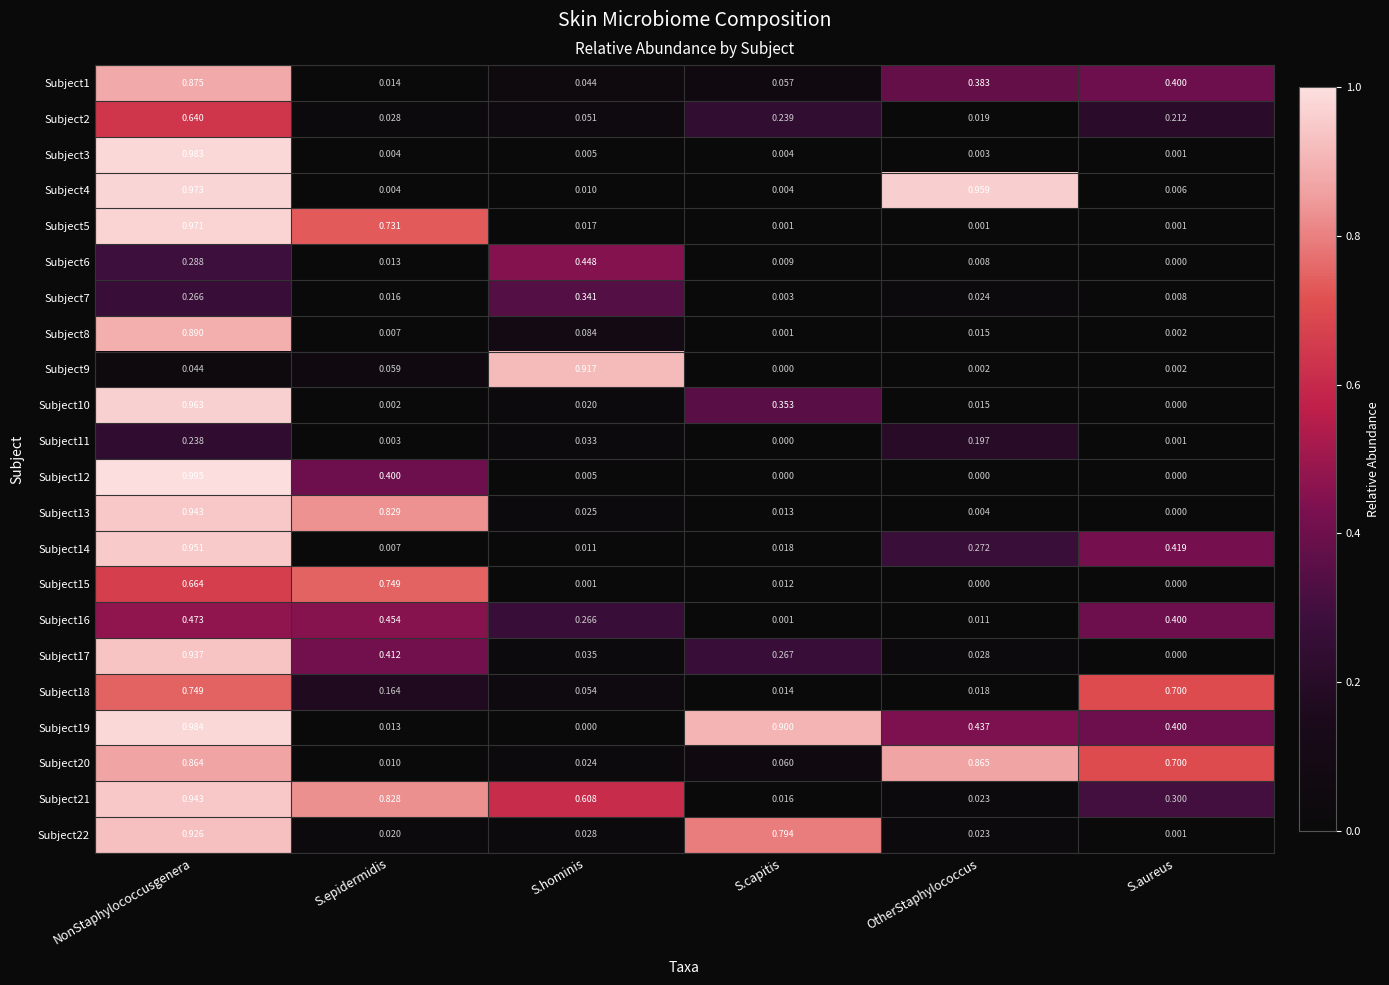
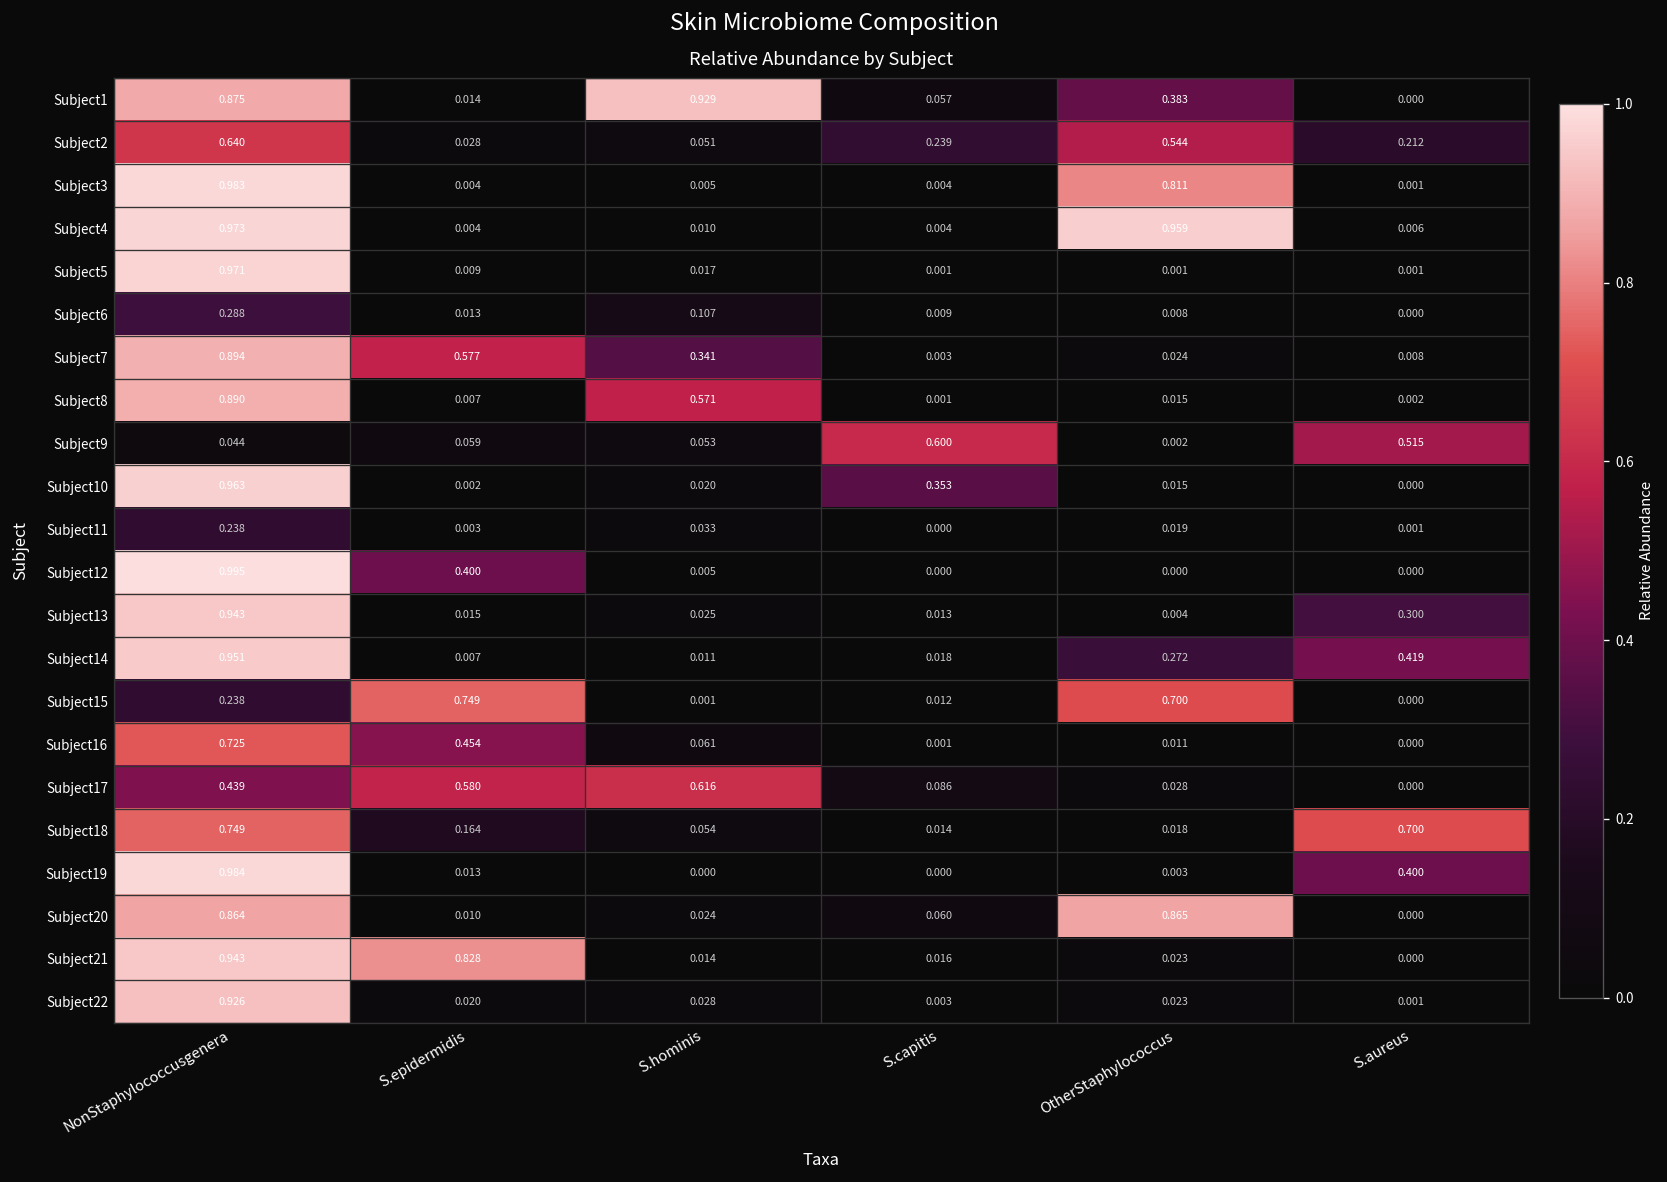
Subject1, S.hominis: 0.044 -> 0.929
Subject1, S.aureus: 0.400 -> 0.000
Subject2, OtherStaphylococcus: 0.019 -> 0.544
Subject3, OtherStaphylococcus: 0.003 -> 0.811
Subject5, S.epidermidis: 0.731 -> 0.009
Subject6, S.hominis: 0.448 -> 0.107
Subject7, NonStaphylococcusgenera: 0.266 -> 0.894
Subject7, S.epidermidis: 0.016 -> 0.577
Subject8, S.hominis: 0.084 -> 0.571
Subject9, S.hominis: 0.917 -> 0.053
Subject9, S.capitis: 0.000 -> 0.600
Subject9, S.aureus: 0.002 -> 0.515
Subject11, OtherStaphylococcus: 0.197 -> 0.019
Subject13, S.epidermidis: 0.829 -> 0.015
Subject13, S.aureus: 0.000 -> 0.300
Subject15, NonStaphylococcusgenera: 0.664 -> 0.238
Subject15, OtherStaphylococcus: 0.000 -> 0.700
Subject16, NonStaphylococcusgenera: 0.473 -> 0.725
Subject16, S.hominis: 0.266 -> 0.061
Subject16, S.aureus: 0.400 -> 0.000
Subject17, NonStaphylococcusgenera: 0.937 -> 0.439
Subject17, S.epidermidis: 0.412 -> 0.580
Subject17, S.hominis: 0.035 -> 0.616
Subject17, S.capitis: 0.267 -> 0.086
Subject19, S.capitis: 0.900 -> 0.000
Subject19, OtherStaphylococcus: 0.437 -> 0.003
Subject20, S.aureus: 0.700 -> 0.000
Subject21, S.hominis: 0.608 -> 0.014
Subject21, S.aureus: 0.300 -> 0.000
Subject22, S.capitis: 0.794 -> 0.003
